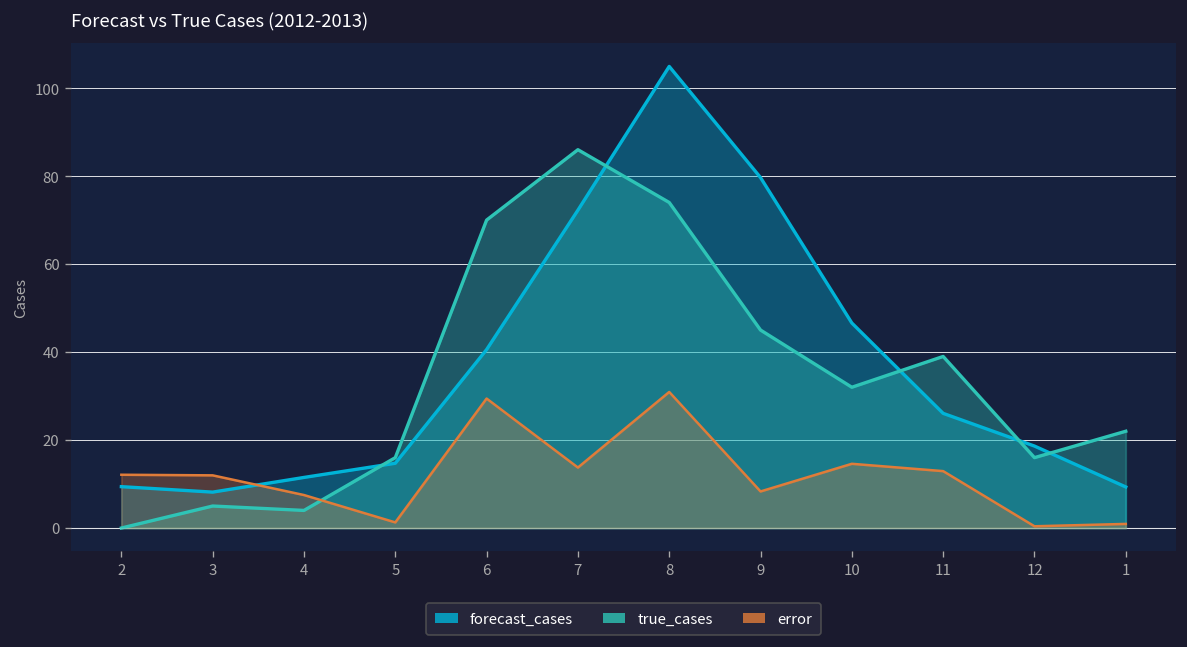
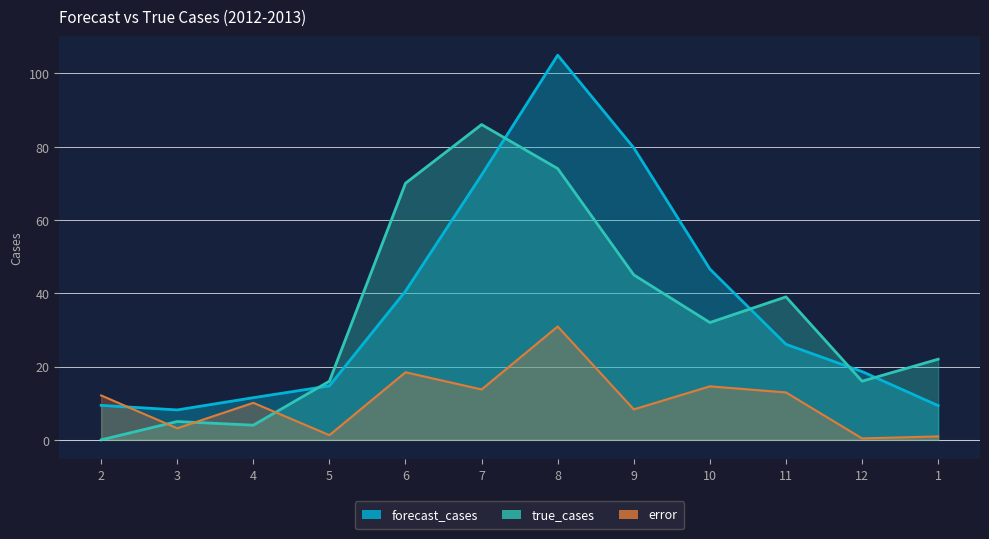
error, 3: 12 -> 3
error, 4: 7 -> 10
error, 6: 29 -> 18
